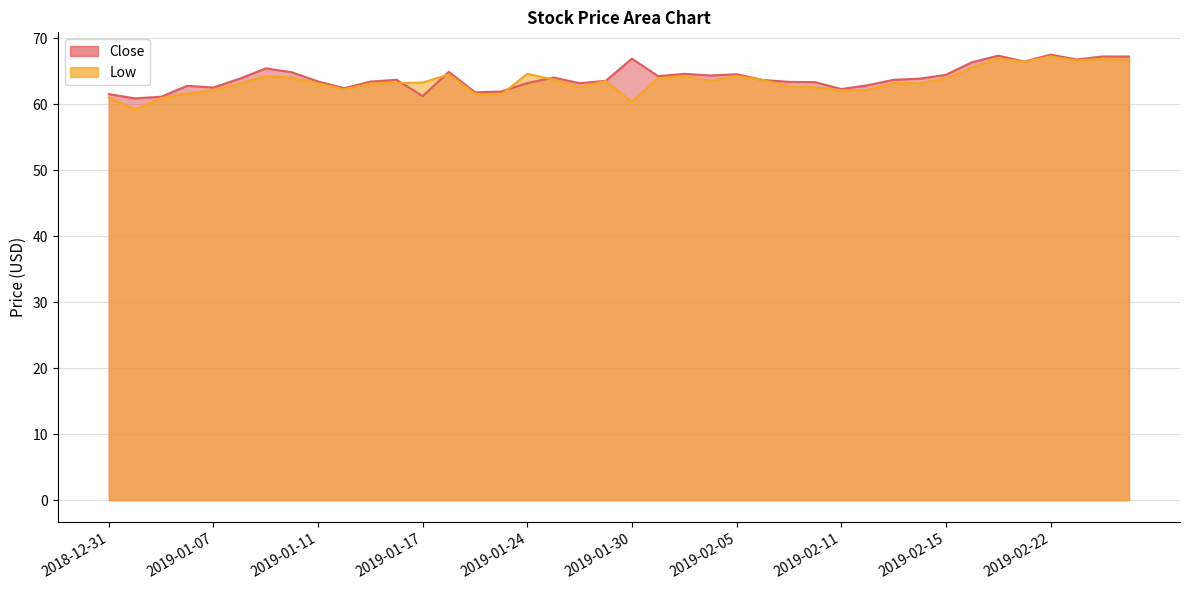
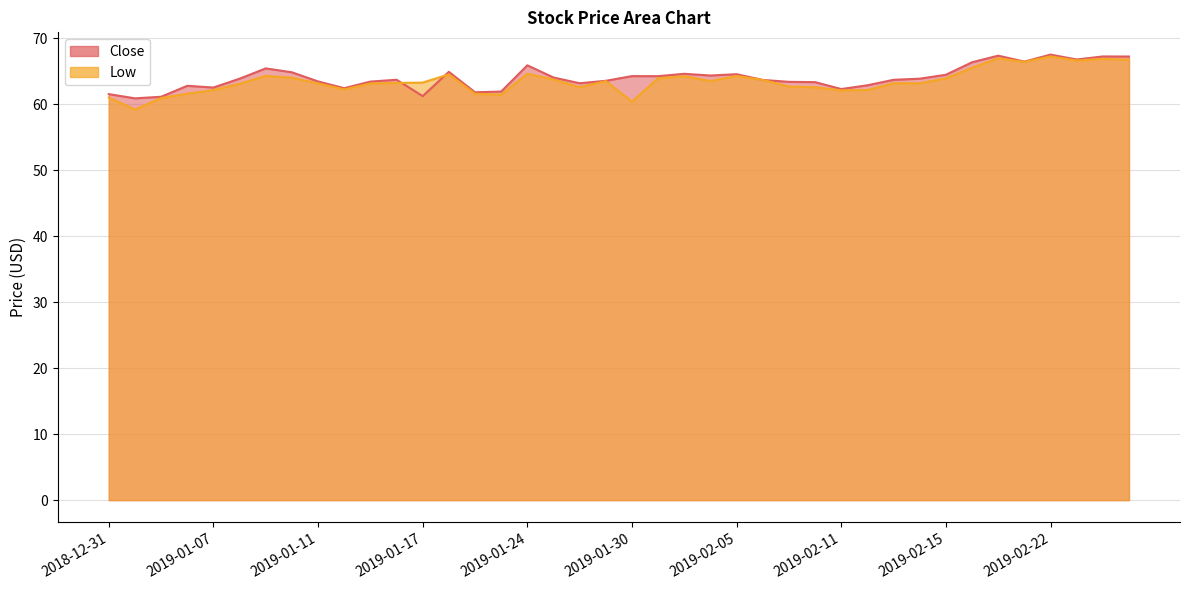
Close, 2019-01-24: 63 -> 66
Close, 2019-01-30: 67 -> 64
